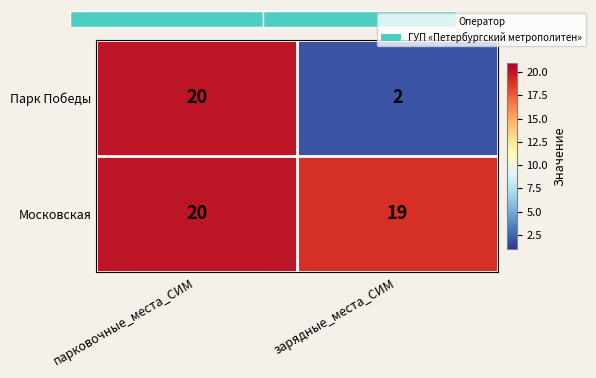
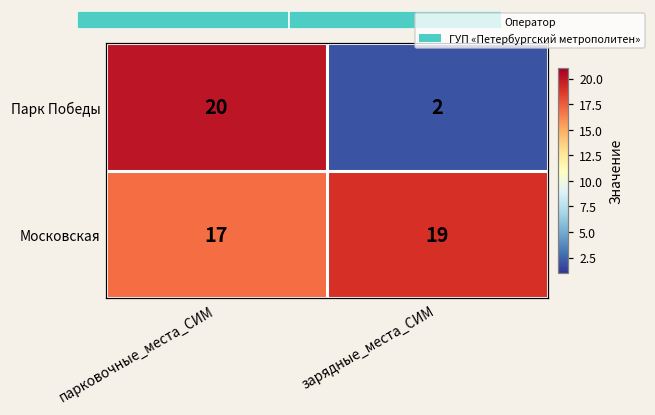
Парковочные и зарядные места СИМ, Московская, парковочные_места_СИМ: 20 -> 17
